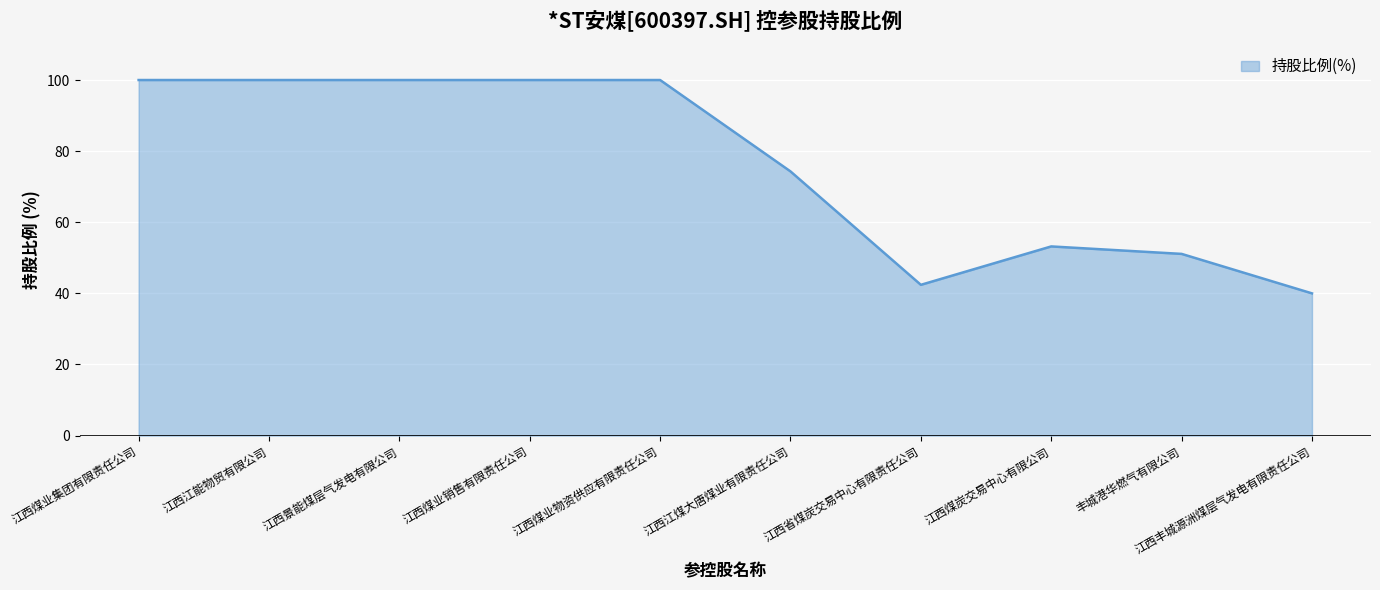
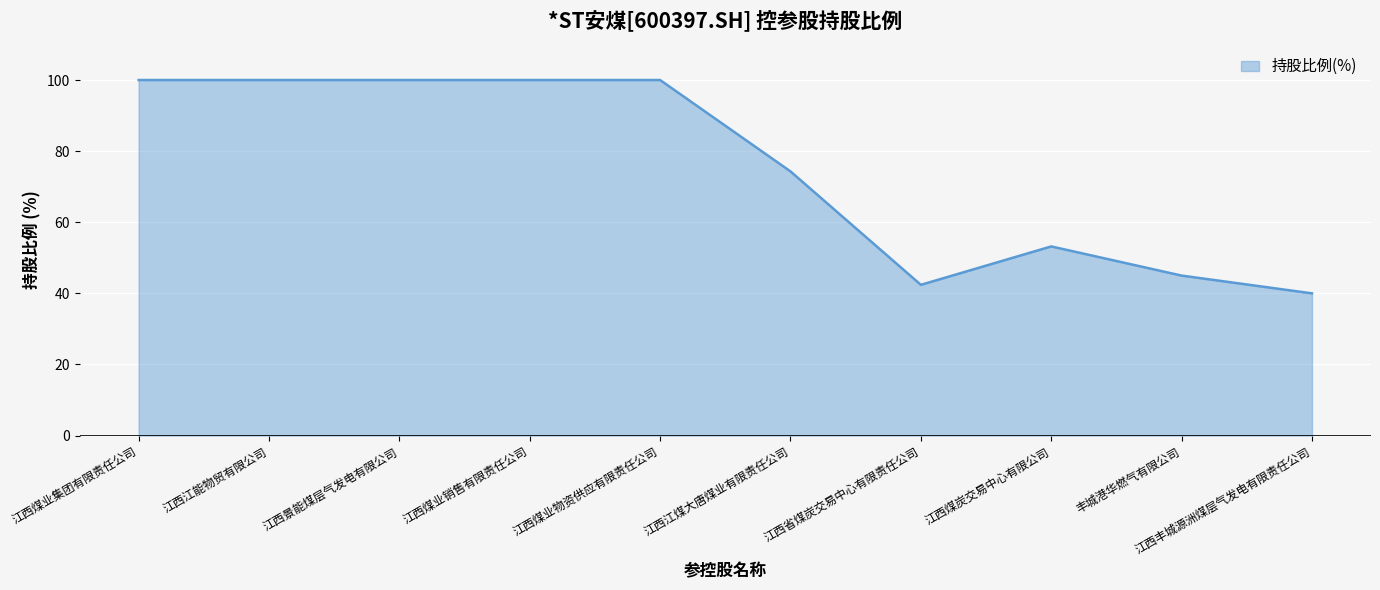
丰城港华燃气有限公司: 51 -> 45
